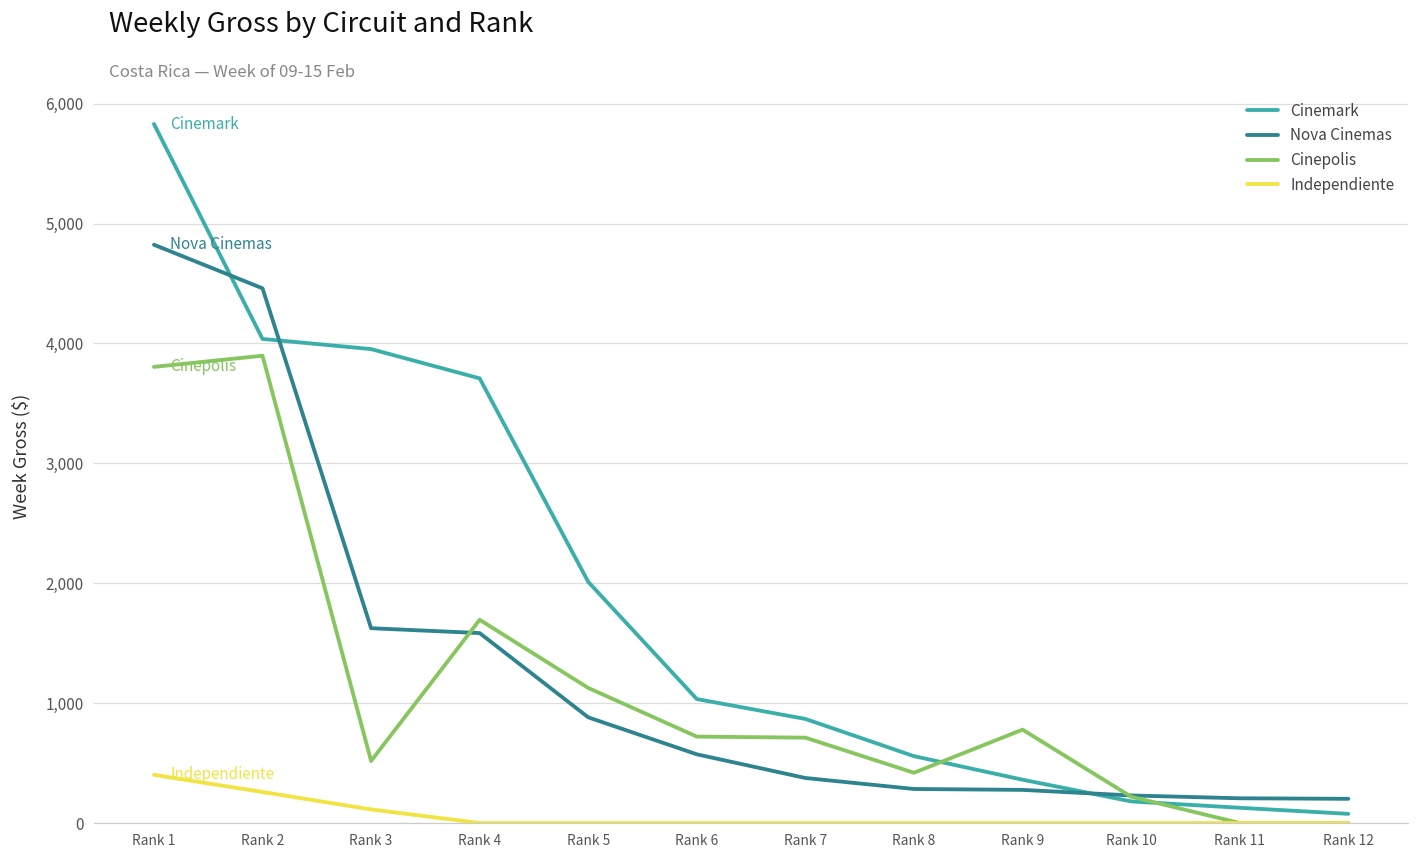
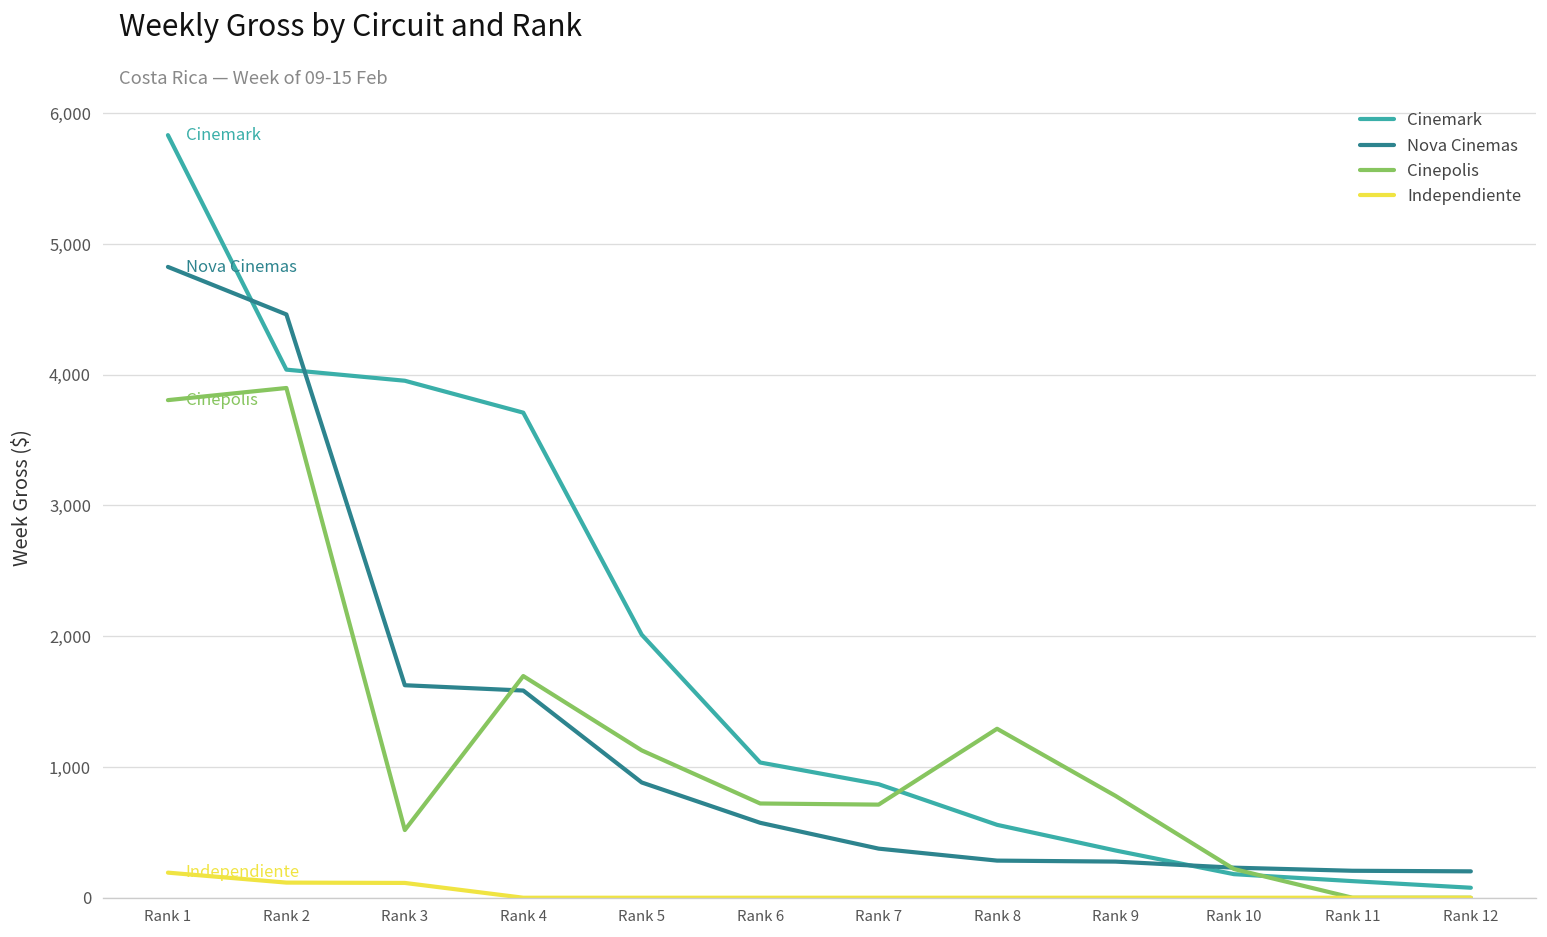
Independiente, Rank 1: 400 -> 190
Independiente, Rank 2: 260 -> 120
Cinepolis, Rank 8: 420 -> 1,290
